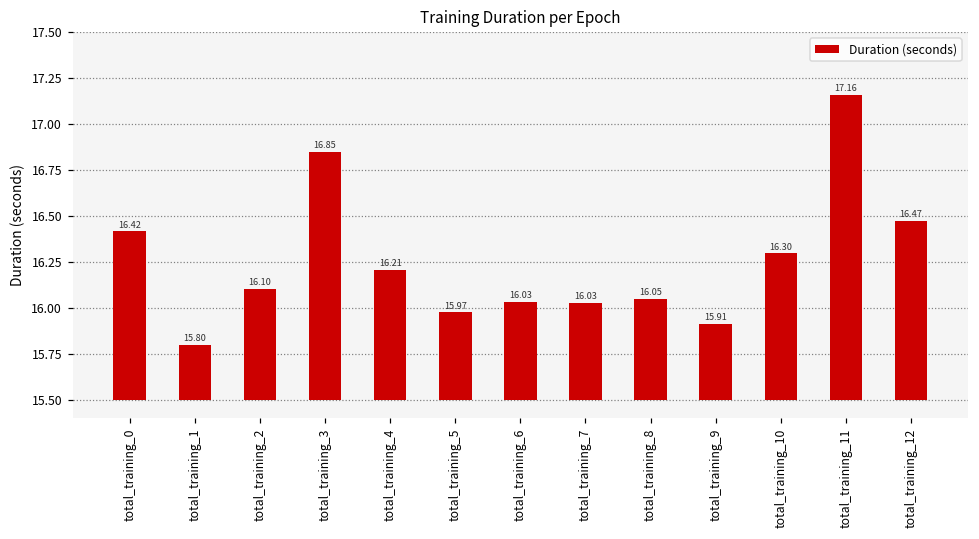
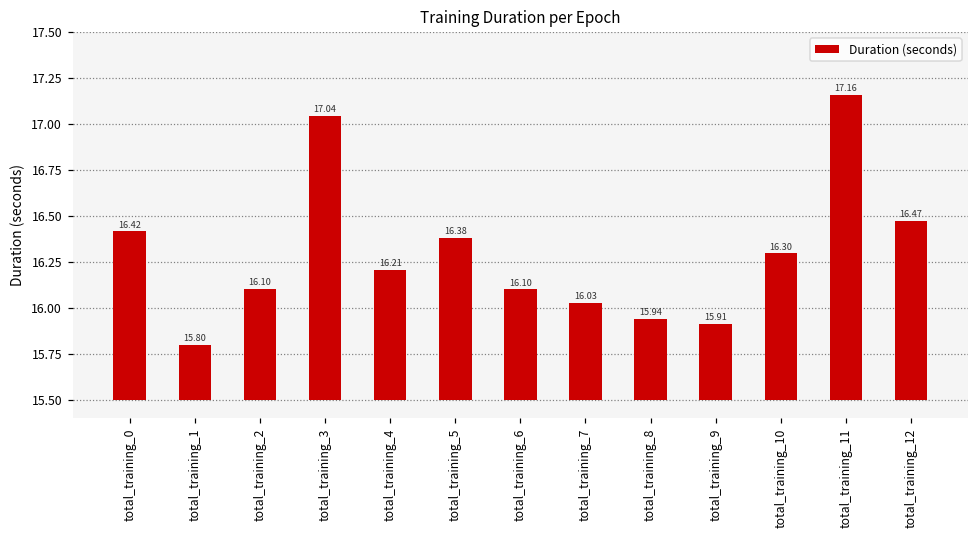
total_training_3: 16.85 -> 17.04
total_training_5: 15.97 -> 16.38
total_training_6: 16.03 -> 16.10
total_training_8: 16.05 -> 15.94
